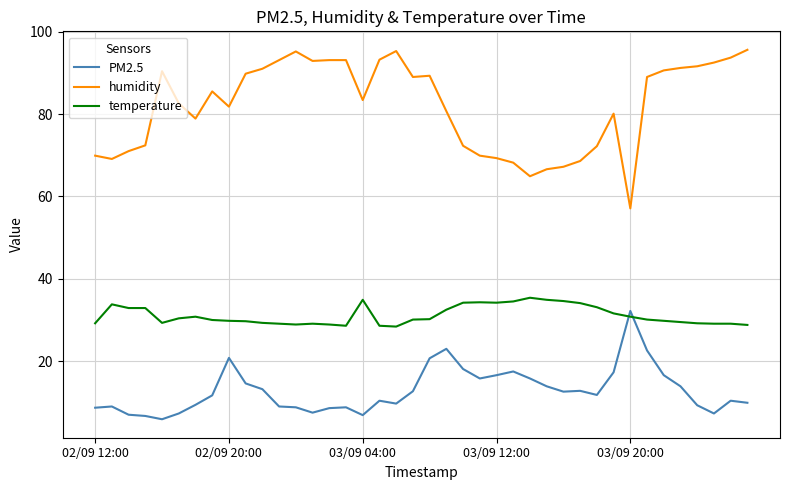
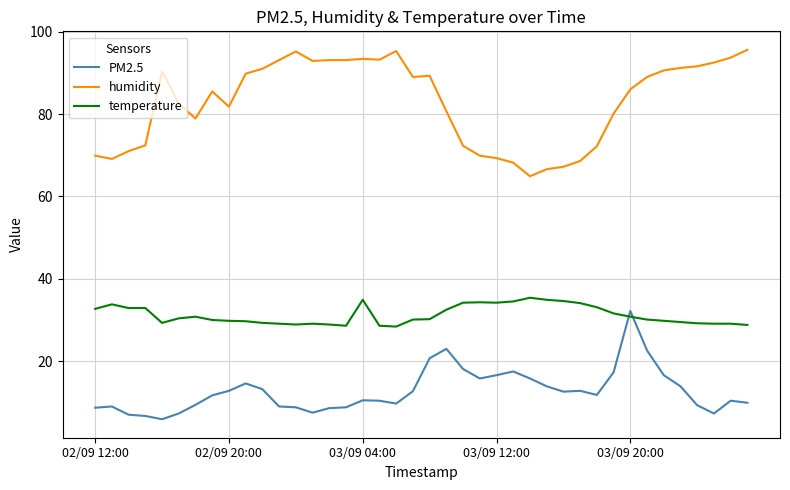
temperature, 02/09 12:00: 29 -> 33
PM2.5, 02/09 20:00: 21 -> 13
PM2.5, 03/09 04:00: 7 -> 11
humidity, 03/09 04:00: 83 -> 93
humidity, 03/09 20:00: 57 -> 86
